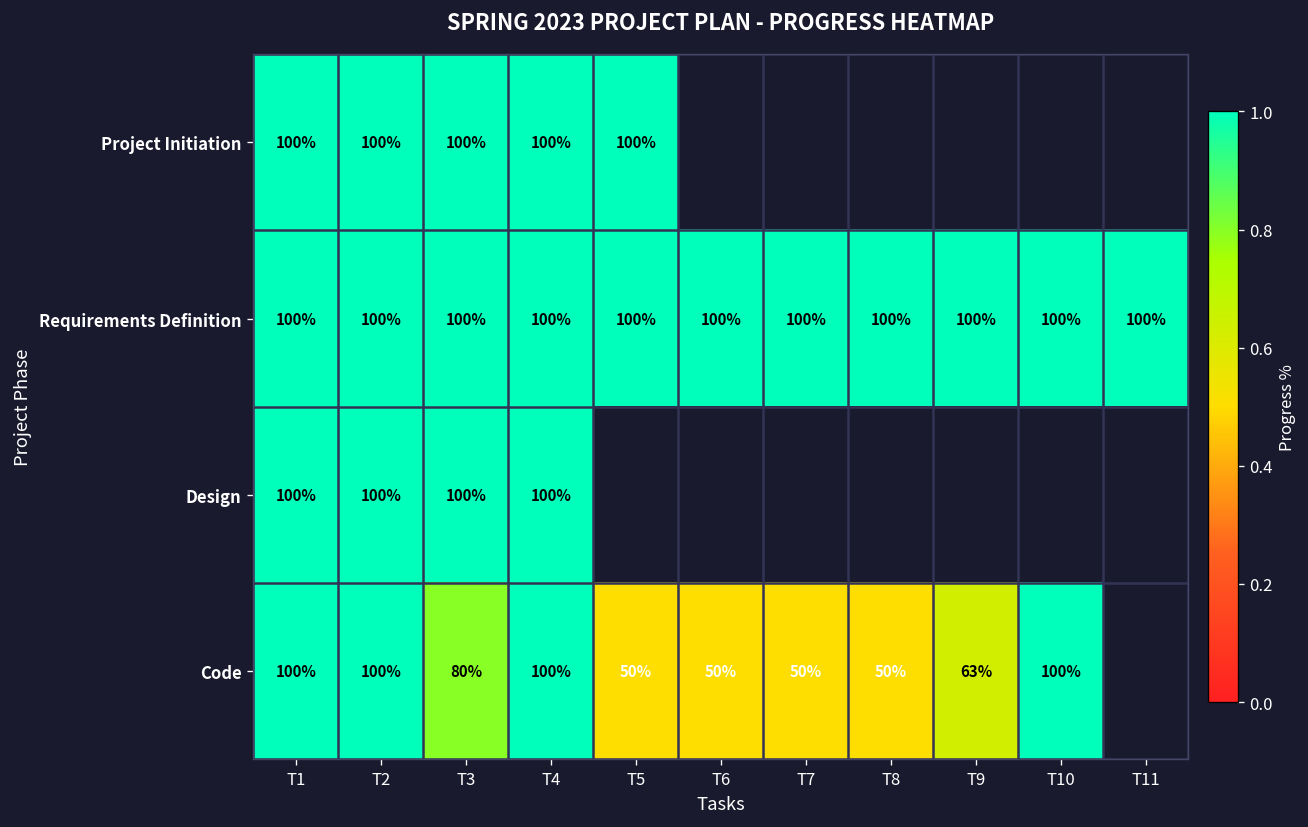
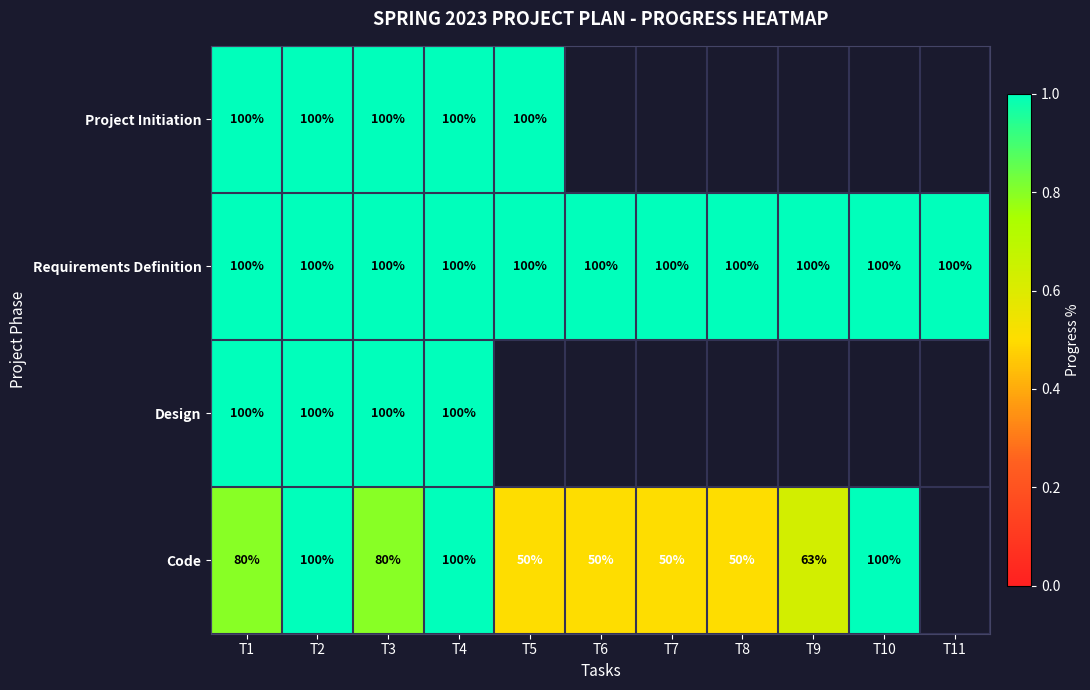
Code, T1: 100% -> 80%
